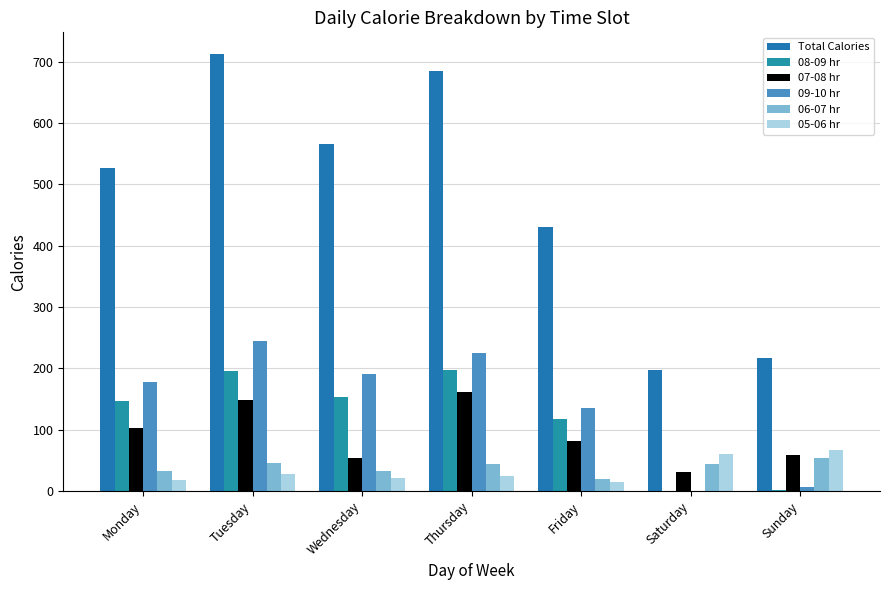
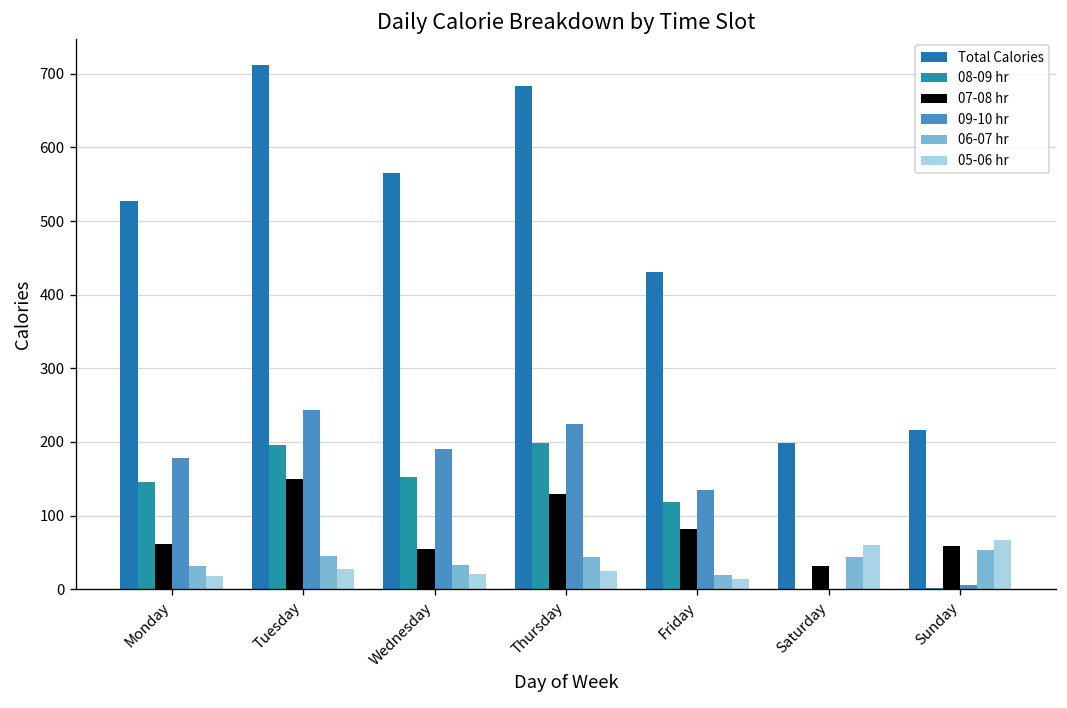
07-08 hr, Monday: 100 -> 60
07-08 hr, Thursday: 160 -> 130
